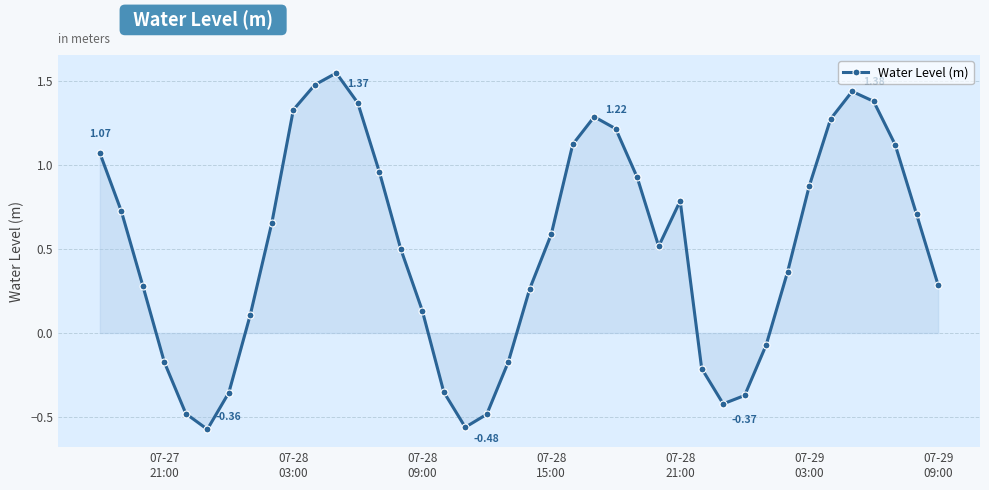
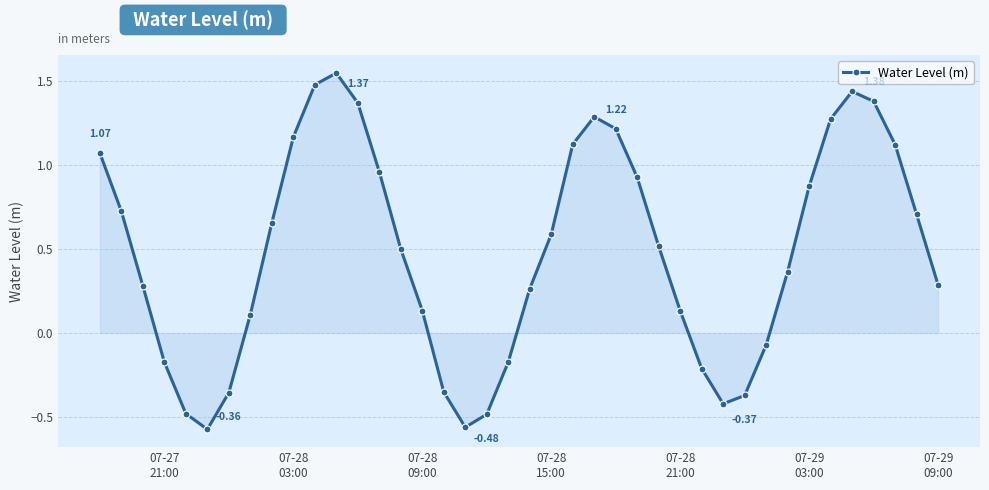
Water Level (m), 07-28 03:00: 1.33 -> 1.17
Water Level (m), 07-28 21:00: 0.79 -> 0.13
